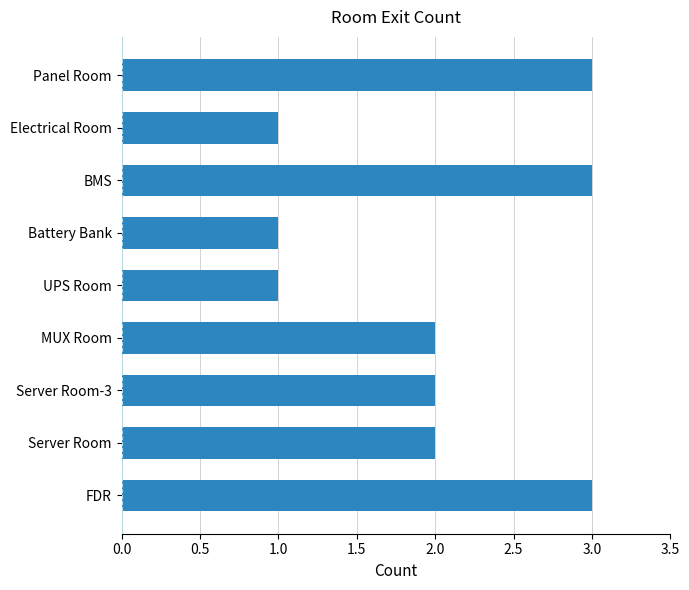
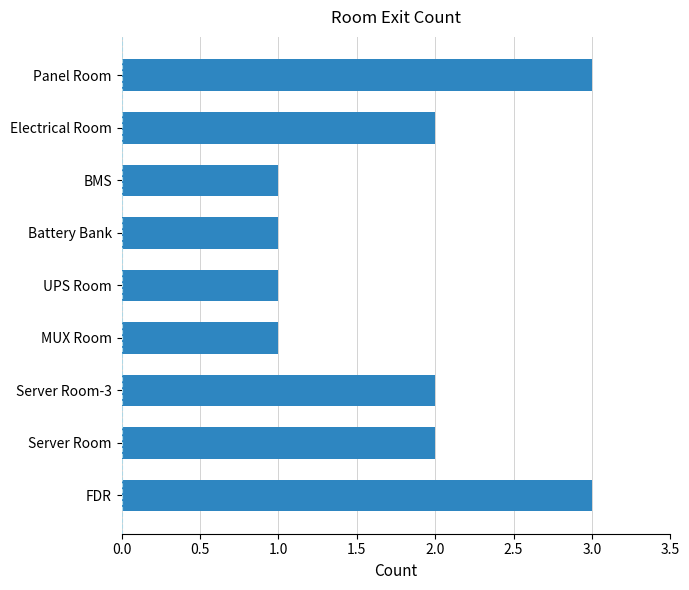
Electrical Room: 1 -> 2
BMS: 3 -> 1
MUX Room: 2 -> 1
